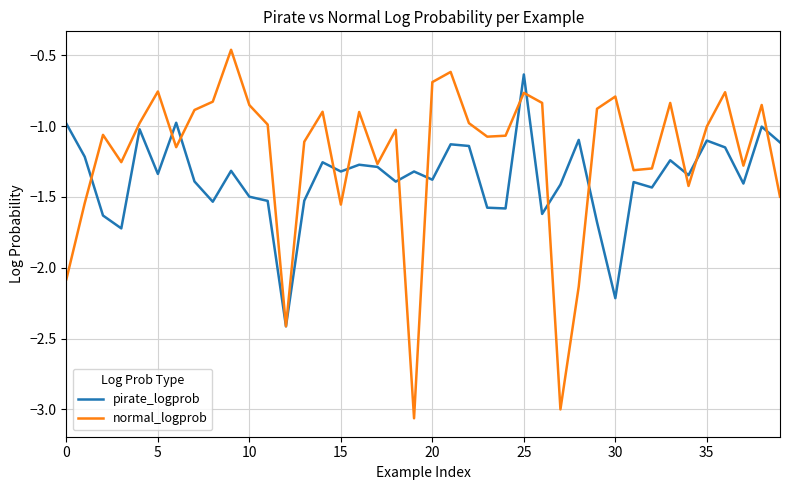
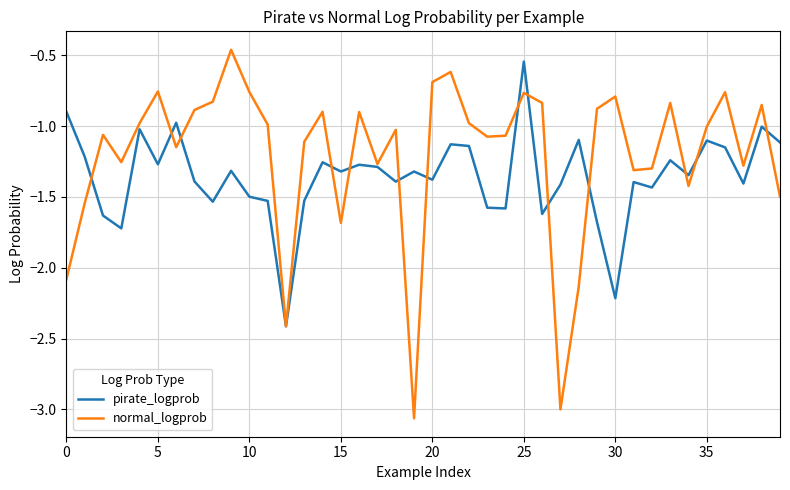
pirate_logprob, 0: -0.98 -> -0.90
pirate_logprob, 5: -1.34 -> -1.27
normal_logprob, 10: -0.85 -> -0.76
normal_logprob, 15: -1.55 -> -1.68
pirate_logprob, 25: -0.64 -> -0.54
